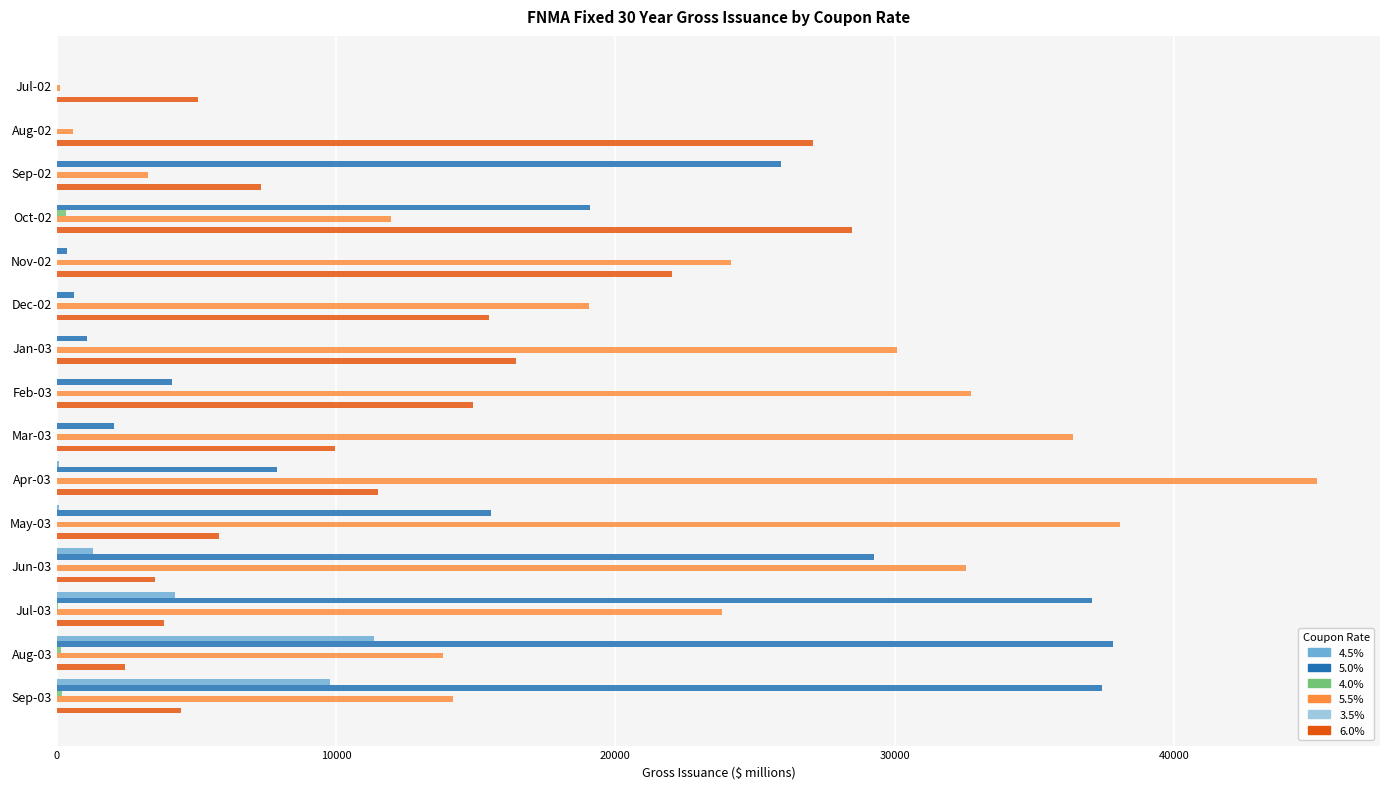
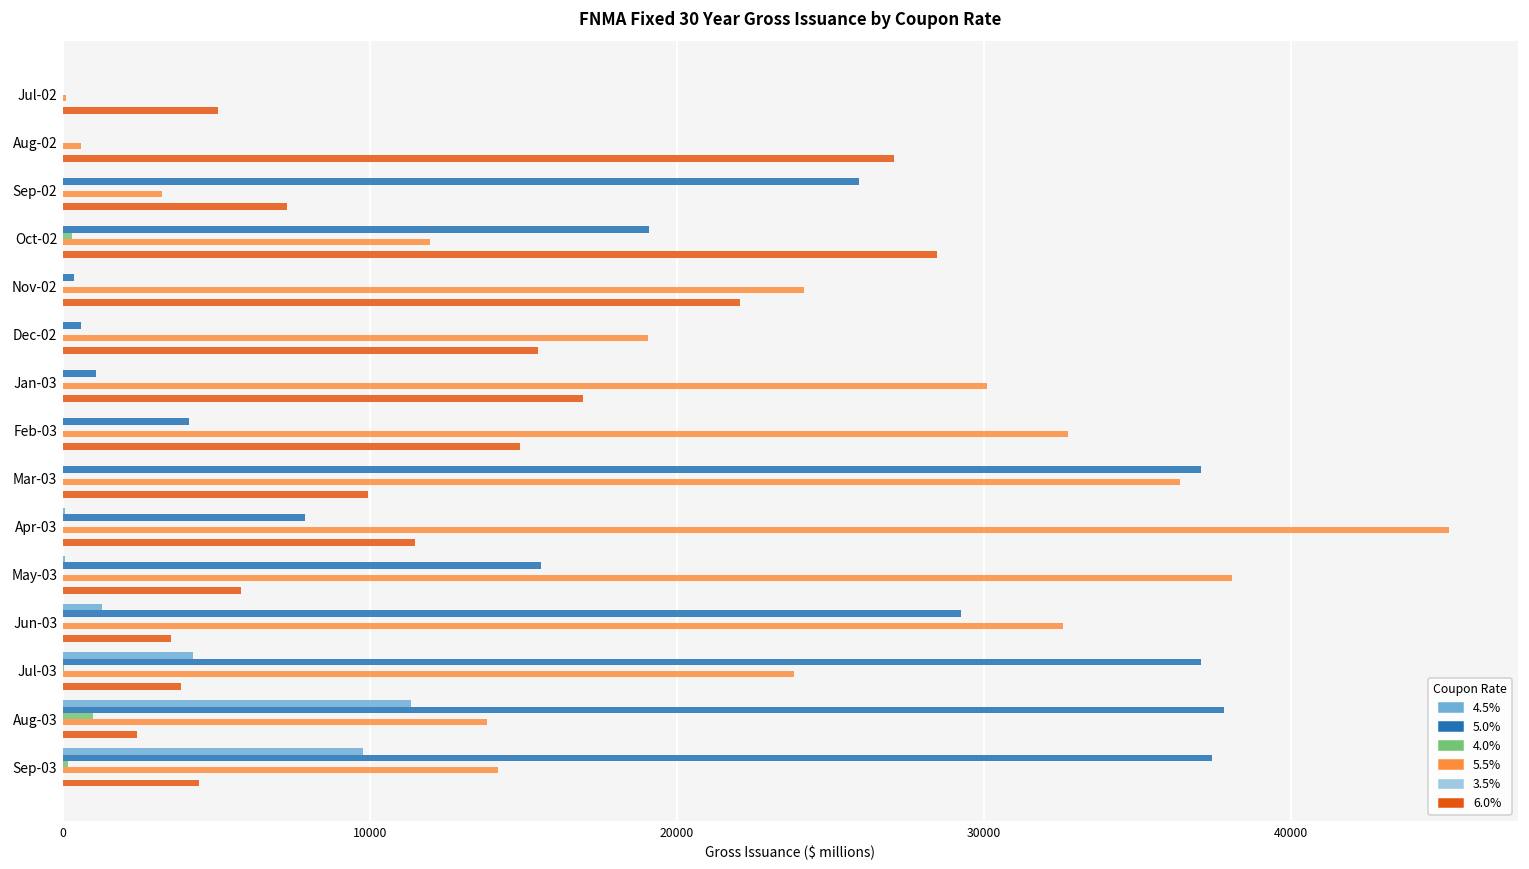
6.0%, Jan-03: 16400 -> 16900
5.0%, Mar-03: 2100 -> 37100
4.0%, Aug-03: 100 -> 1000
